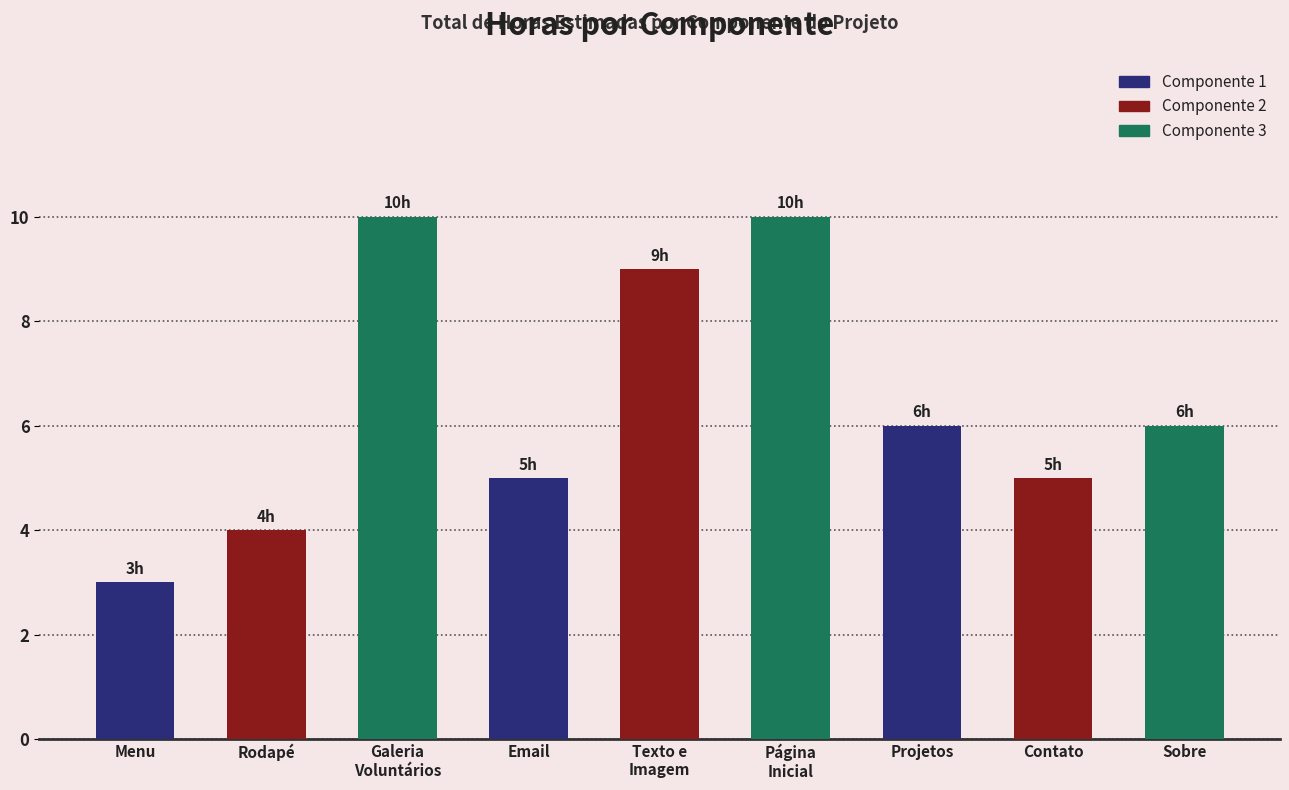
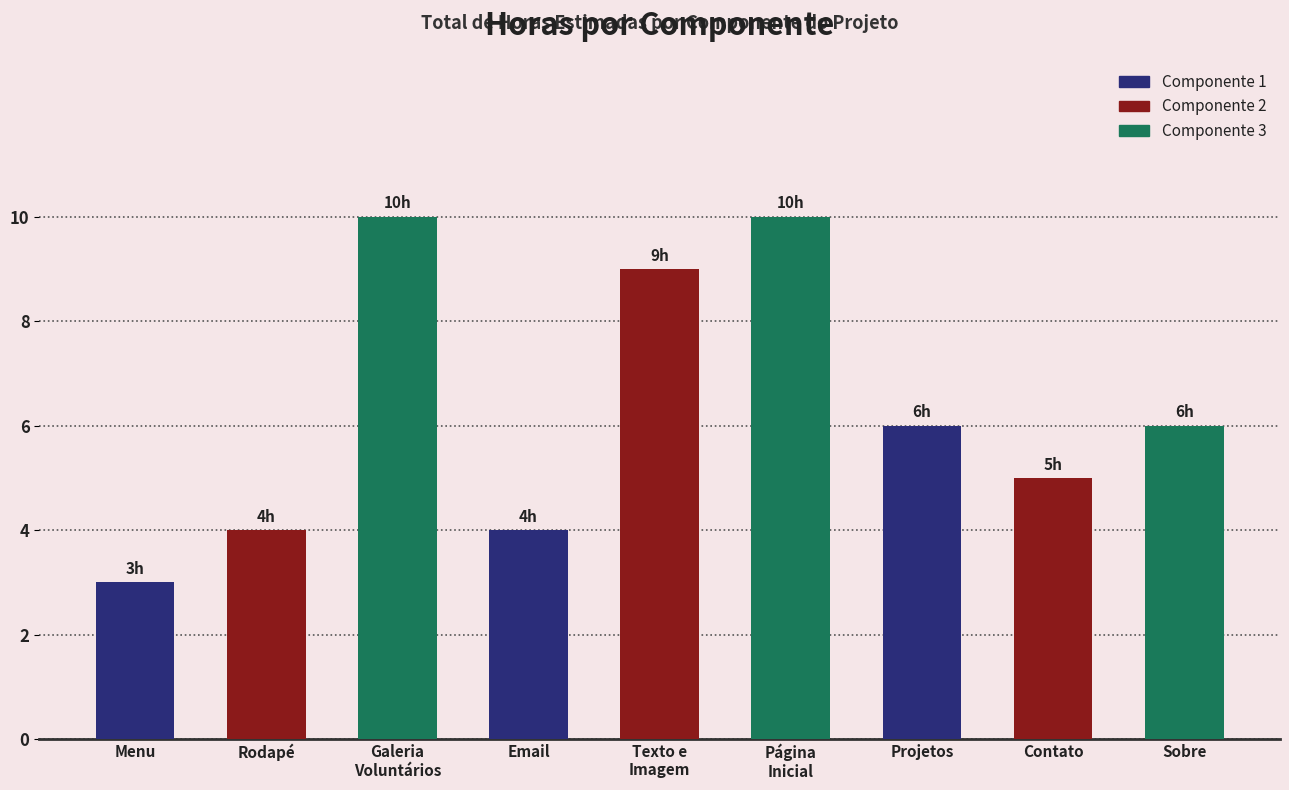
Email: 5h -> 4h
